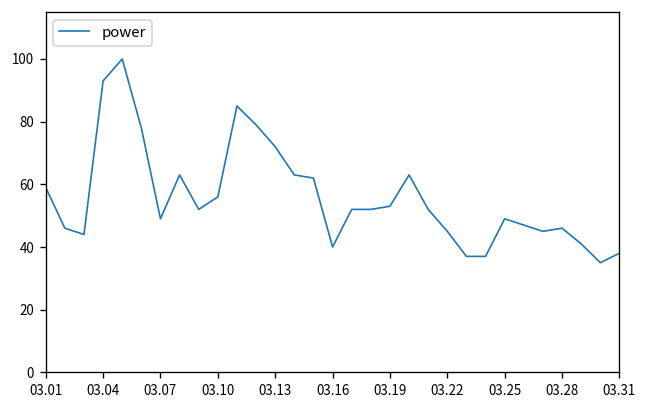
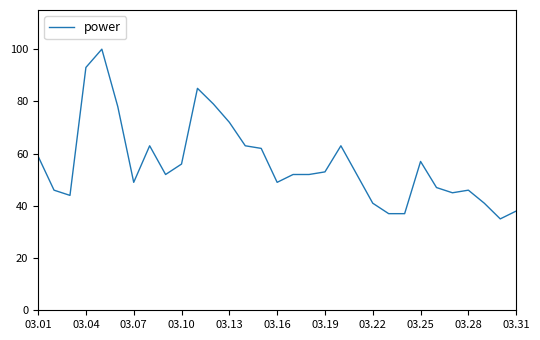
03.16: 40 -> 49
03.22: 45 -> 41
03.25: 49 -> 57
